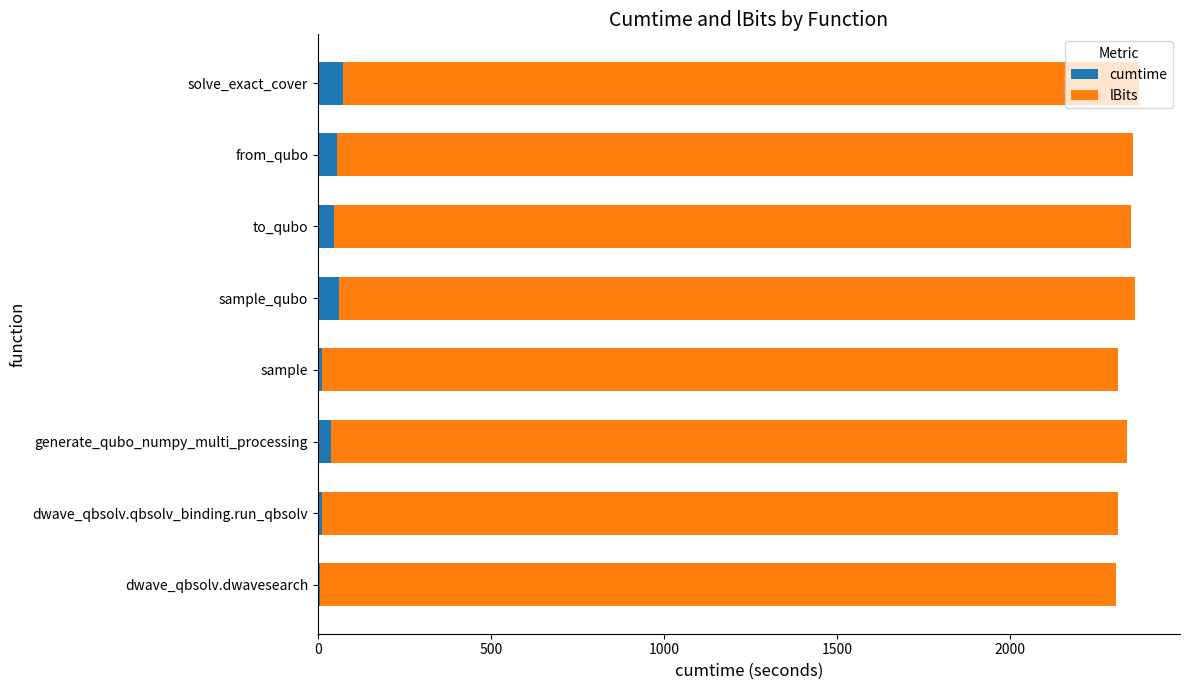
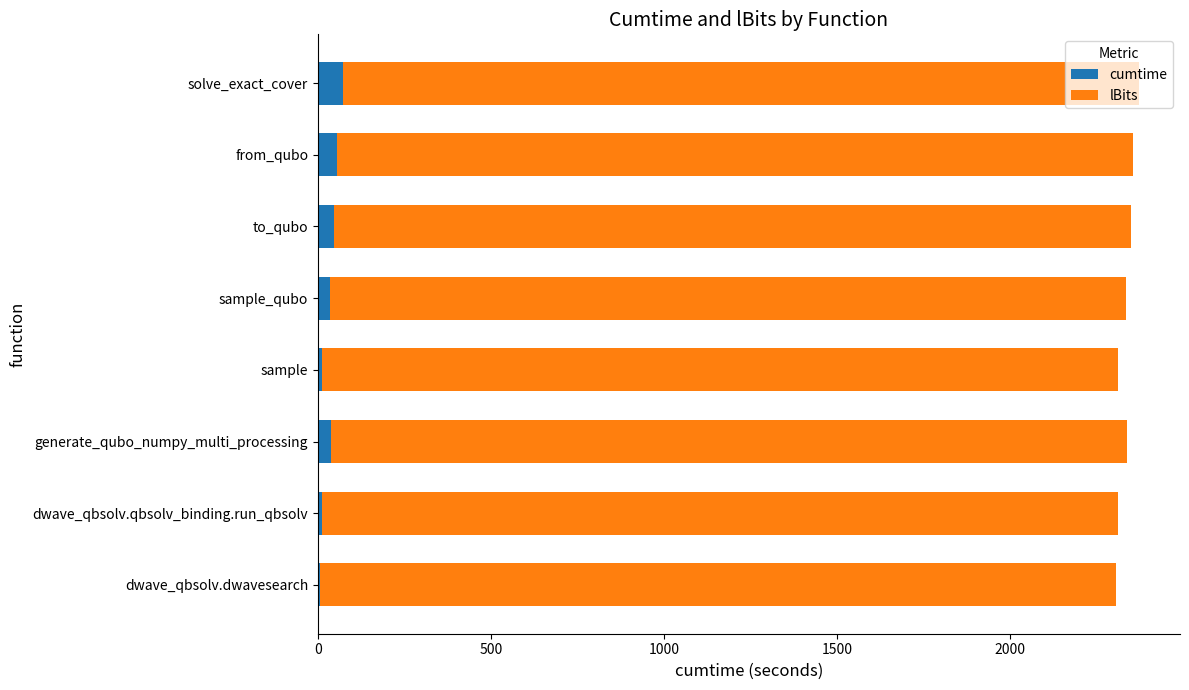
cumtime, sample_qubo: 60 -> 30
